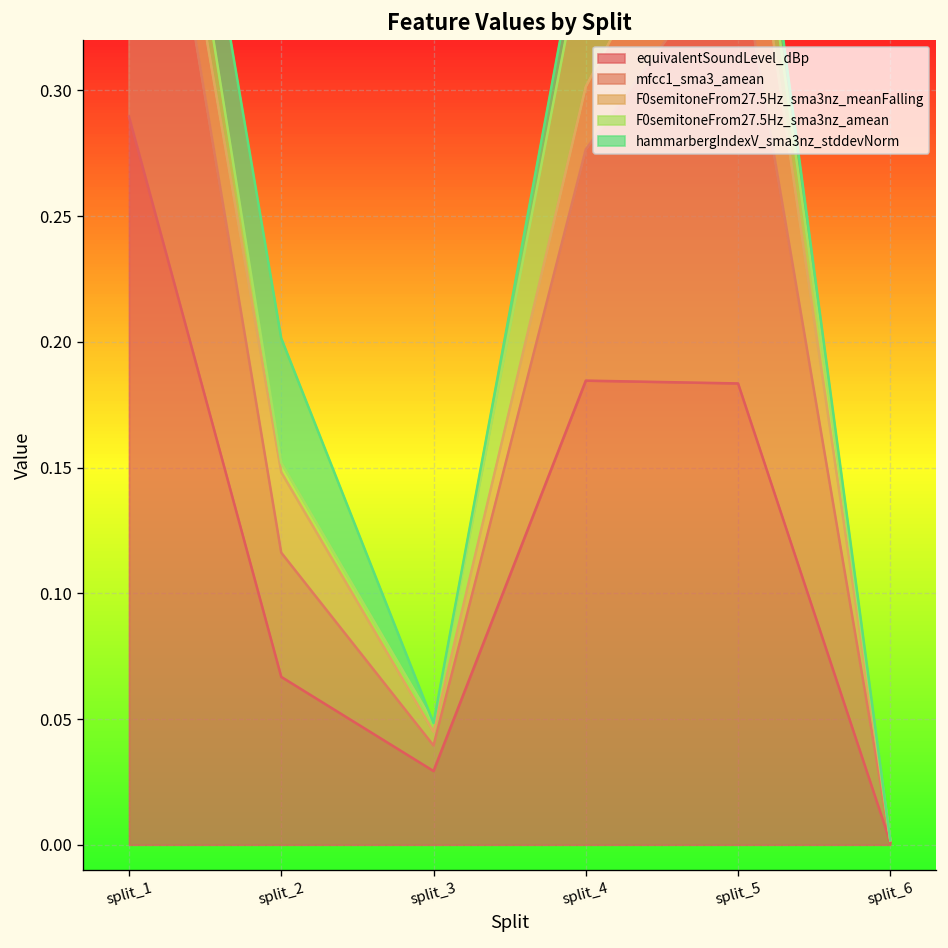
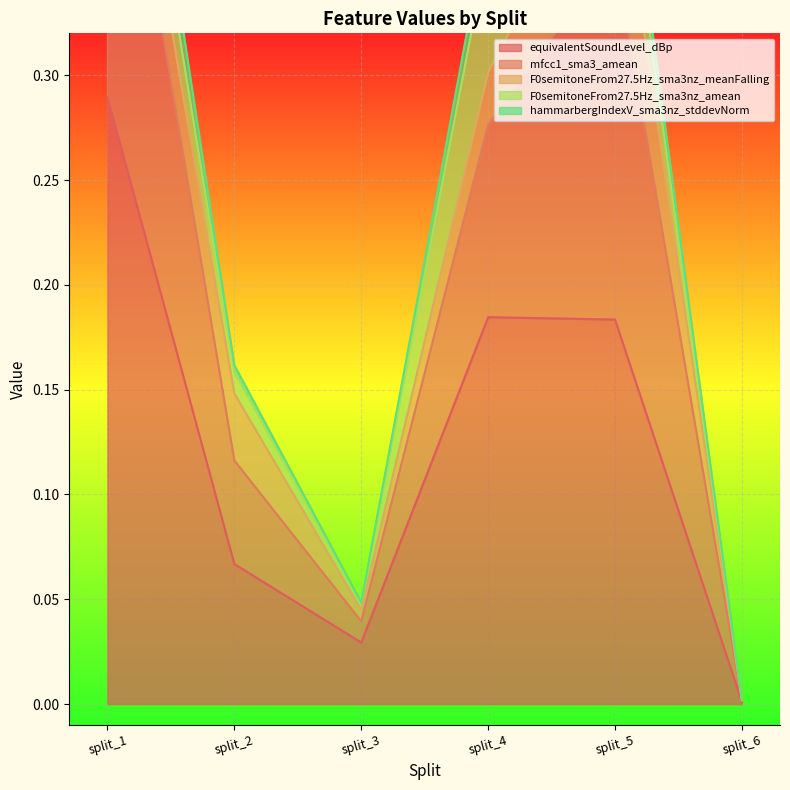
F0semitoneFrom27.5Hz_sma3nz_amean, split_2: 0.004 -> 0.010
hammarbergIndexV_sma3nz_stddevNorm, split_2: 0.049 -> 0.003
